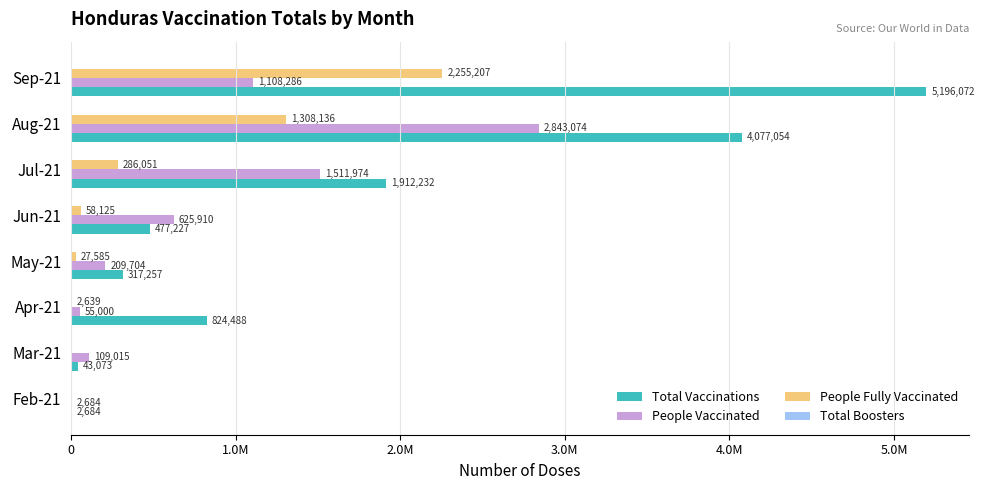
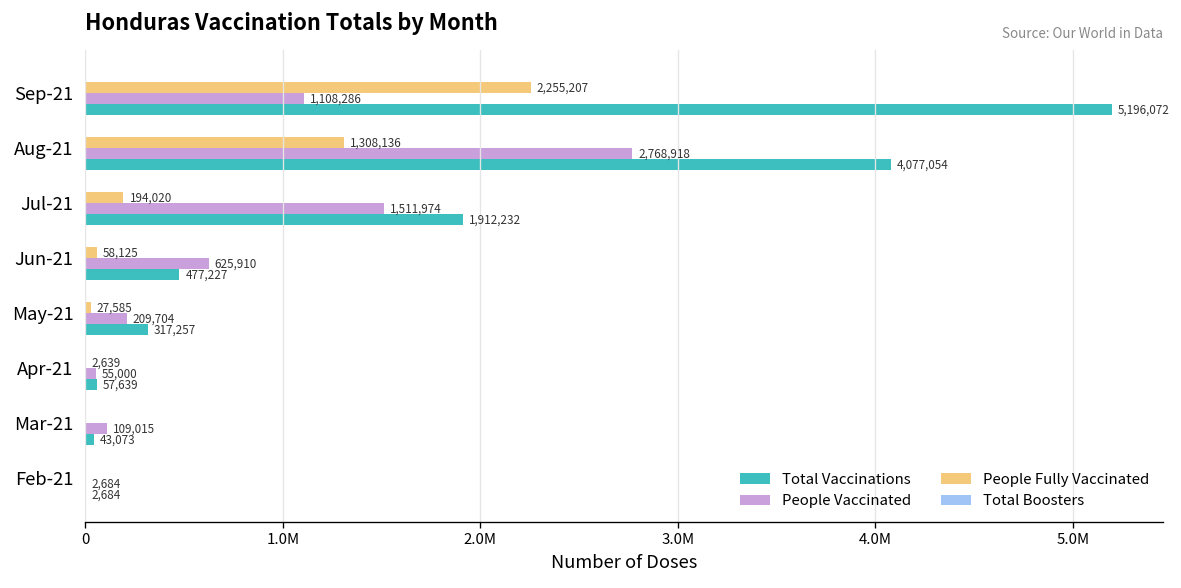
People Vaccinated, Aug-21: 2,843,074 -> 2,768,918
People Fully Vaccinated, Jul-21: 286,051 -> 194,020
Total Vaccinations, Apr-21: 824,488 -> 57,639
